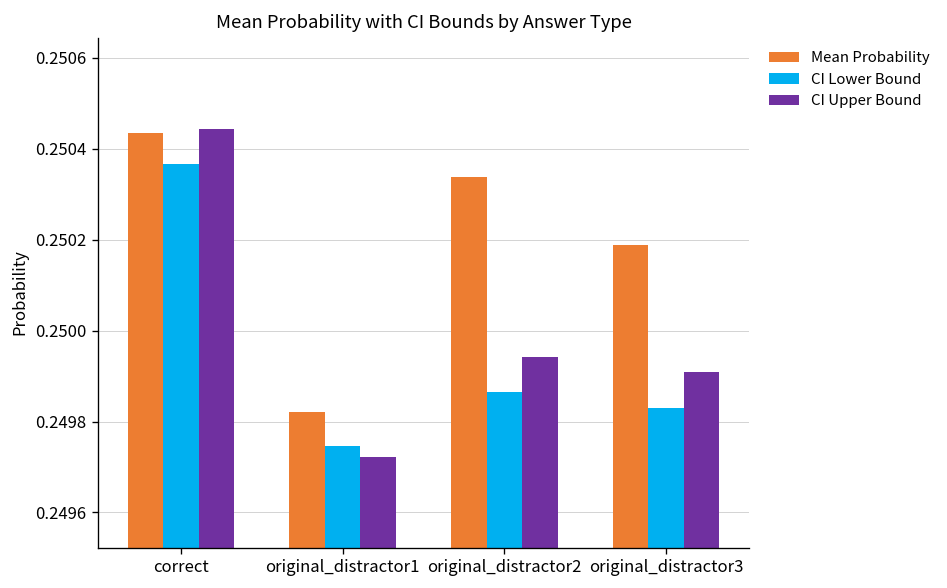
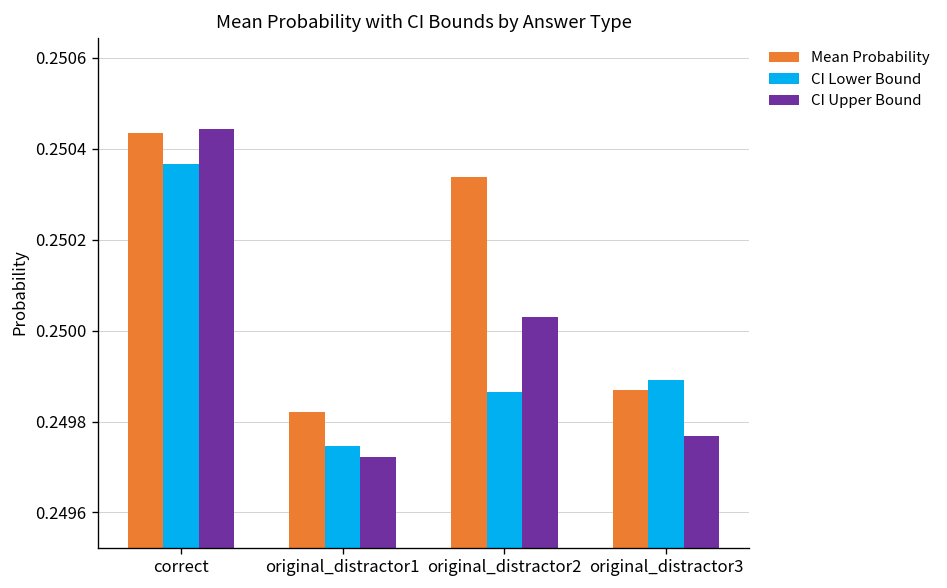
CI Upper Bound, original_distractor2: 0.24994 -> 0.25003
Mean Probability, original_distractor3: 0.25019 -> 0.24987
CI Lower Bound, original_distractor3: 0.24983 -> 0.24989
CI Upper Bound, original_distractor3: 0.24991 -> 0.24977
